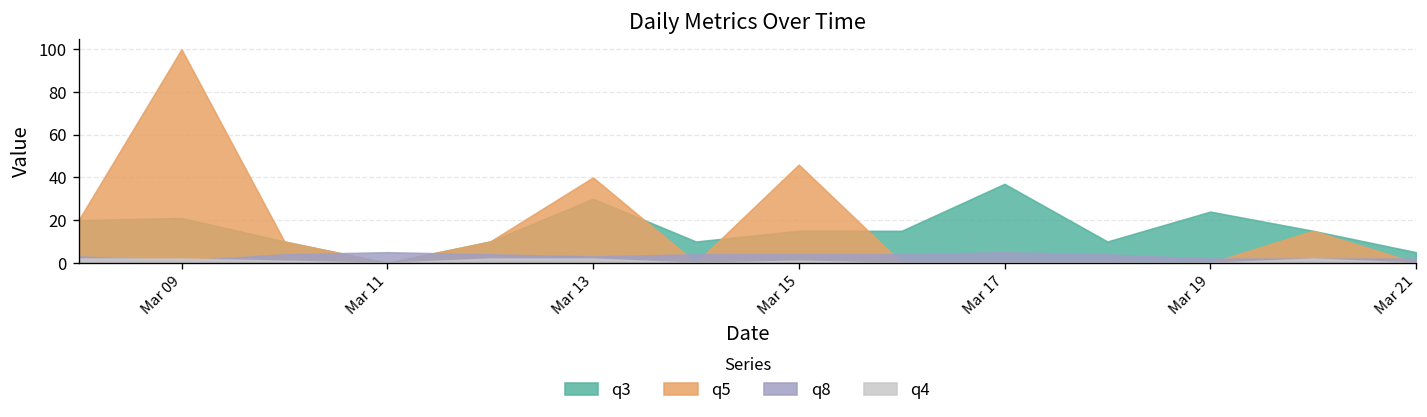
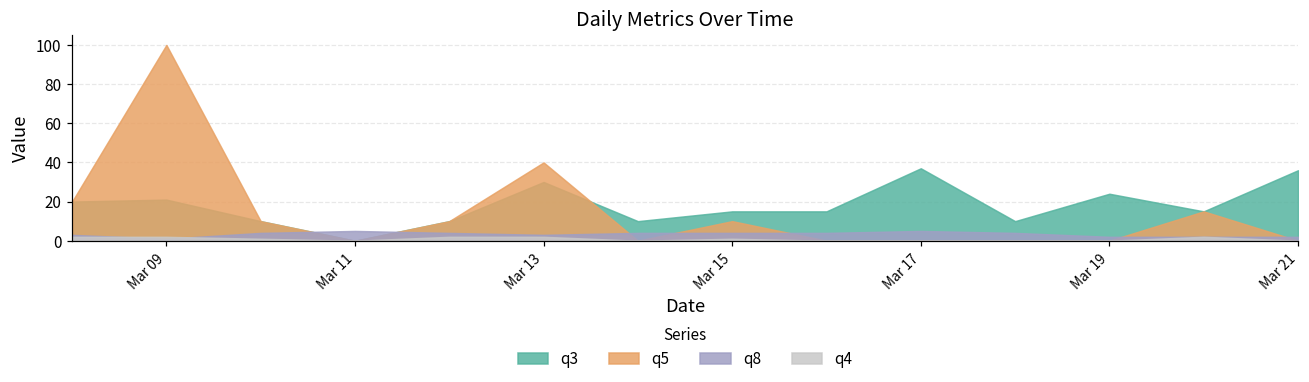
q5, Mar 15: 46 -> 10
q3, Mar 21: 5 -> 36
